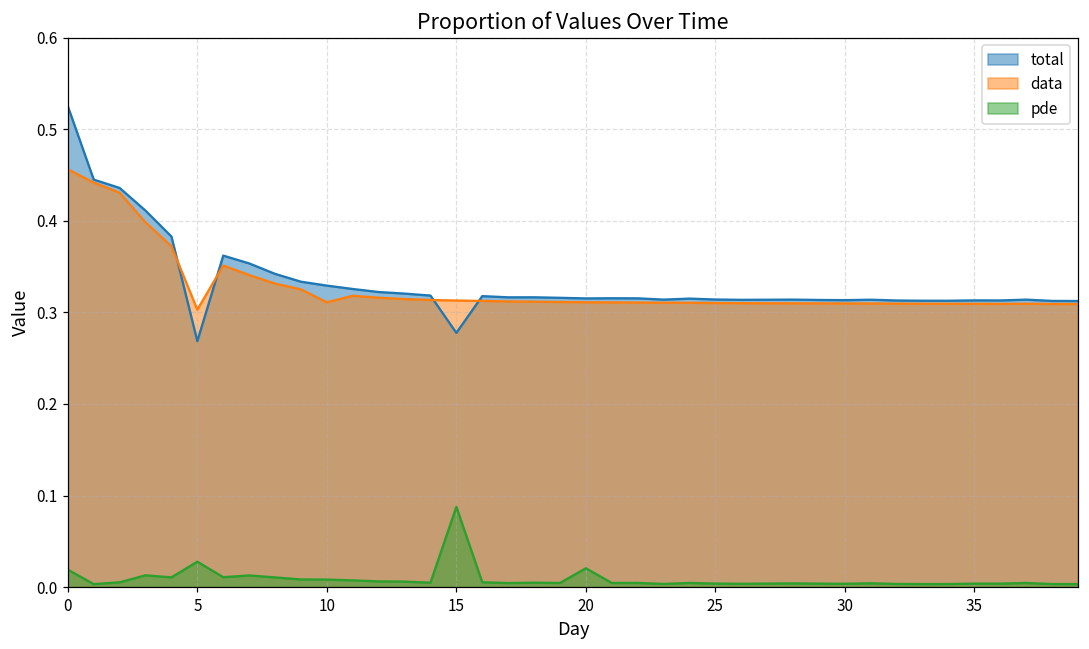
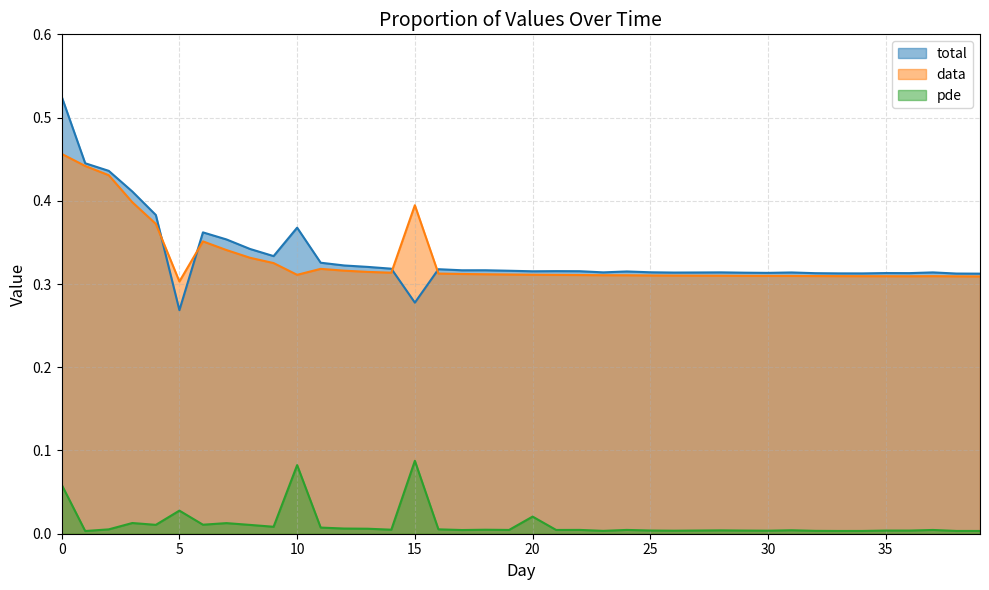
pde, 0: 0.02 -> 0.06
total, 10: 0.33 -> 0.37
pde, 10: 0.01 -> 0.08
data, 15: 0.31 -> 0.39
